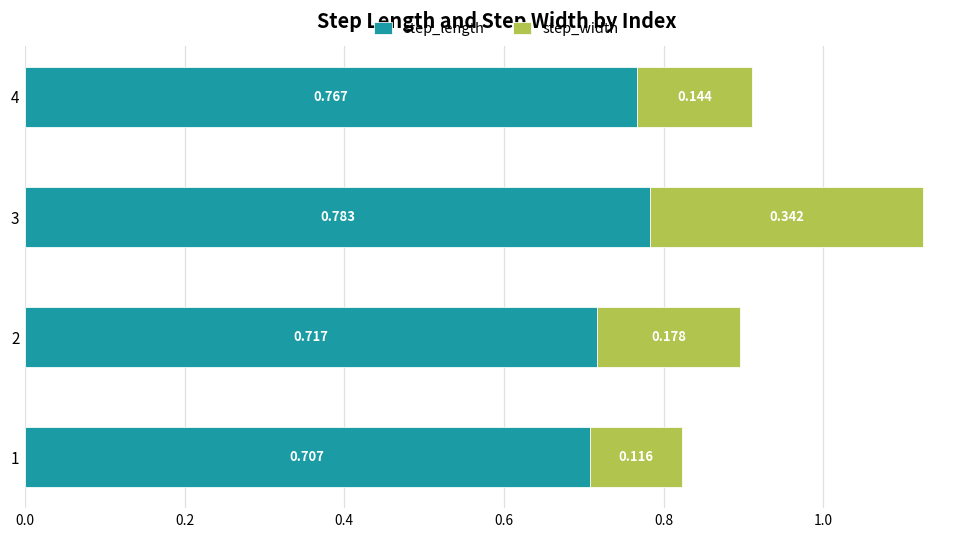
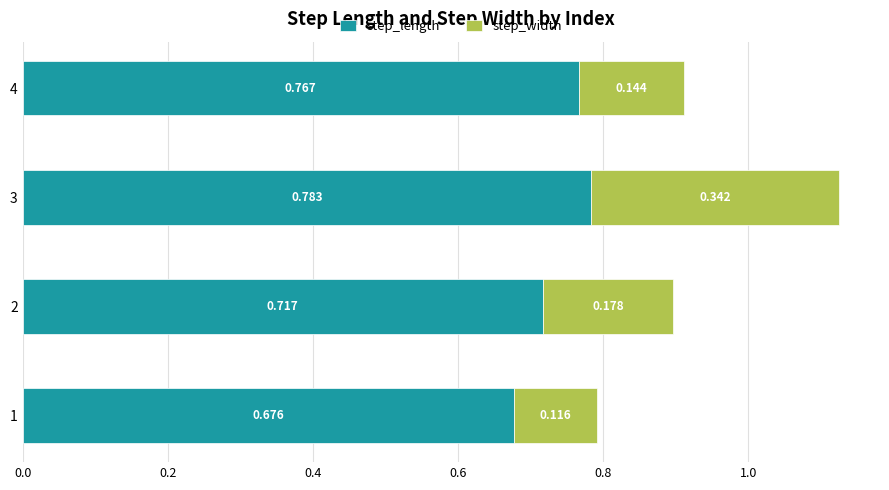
step_length, 1: 0.707 -> 0.676
